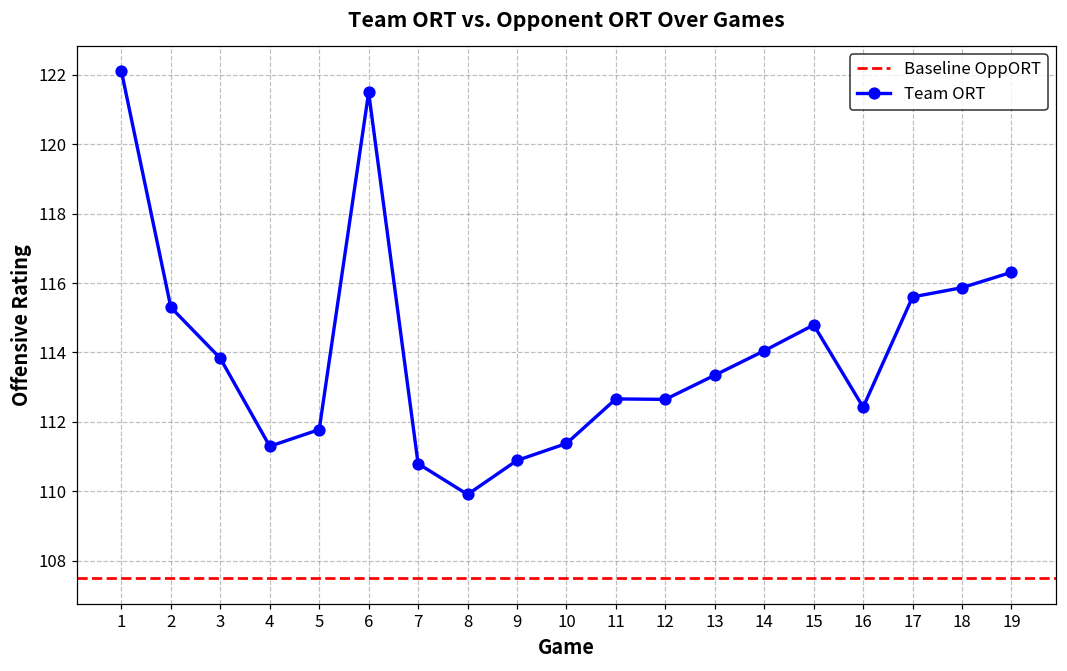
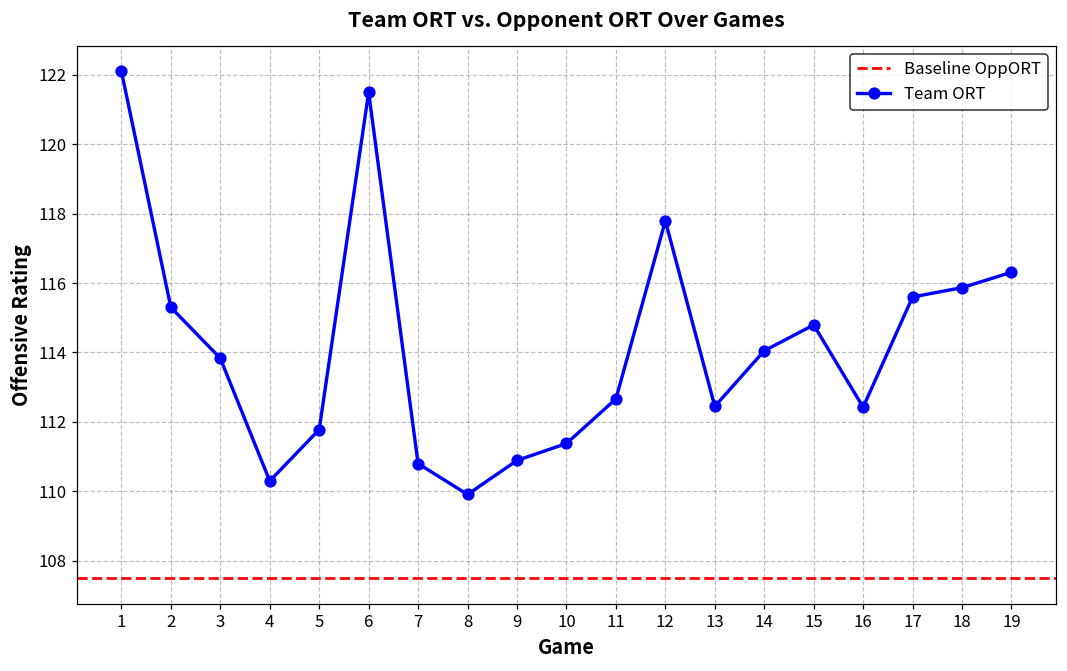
4: 111.3 -> 110.3
12: 112.7 -> 117.8
13: 113.3 -> 112.4
